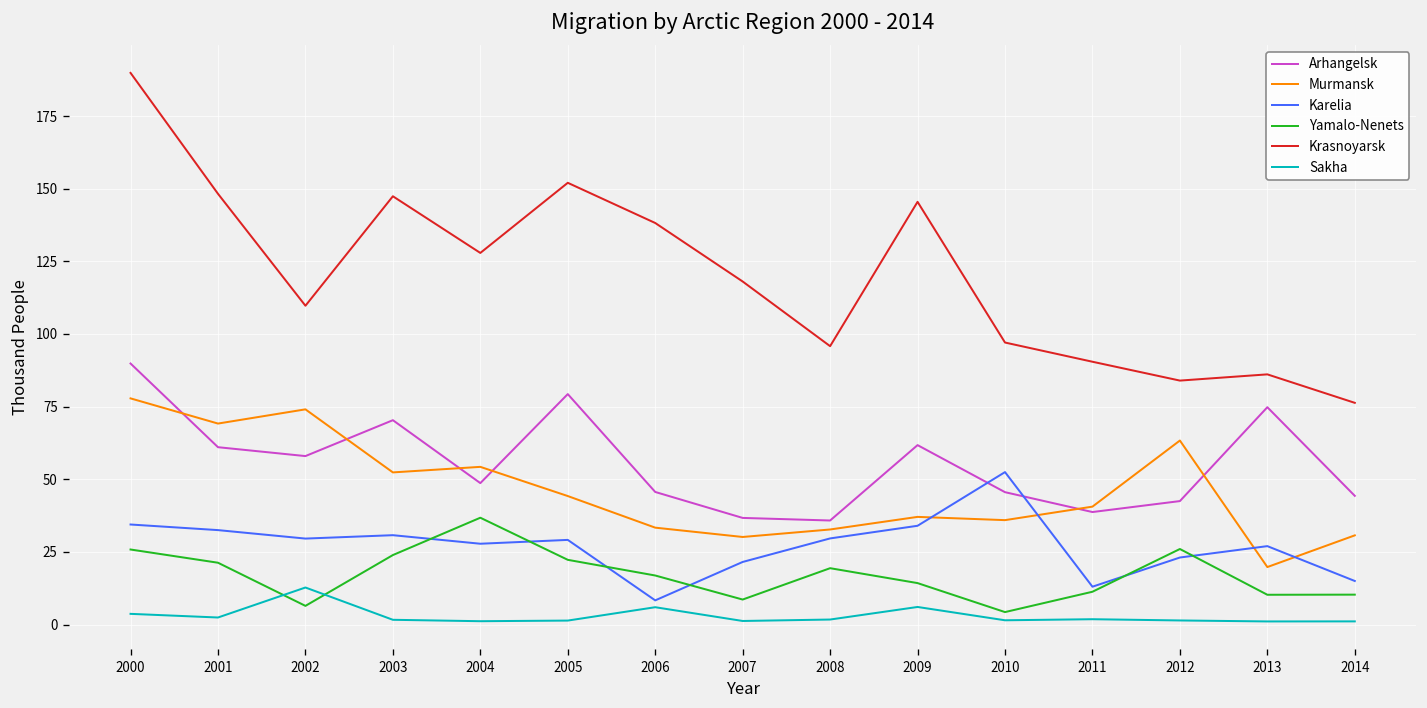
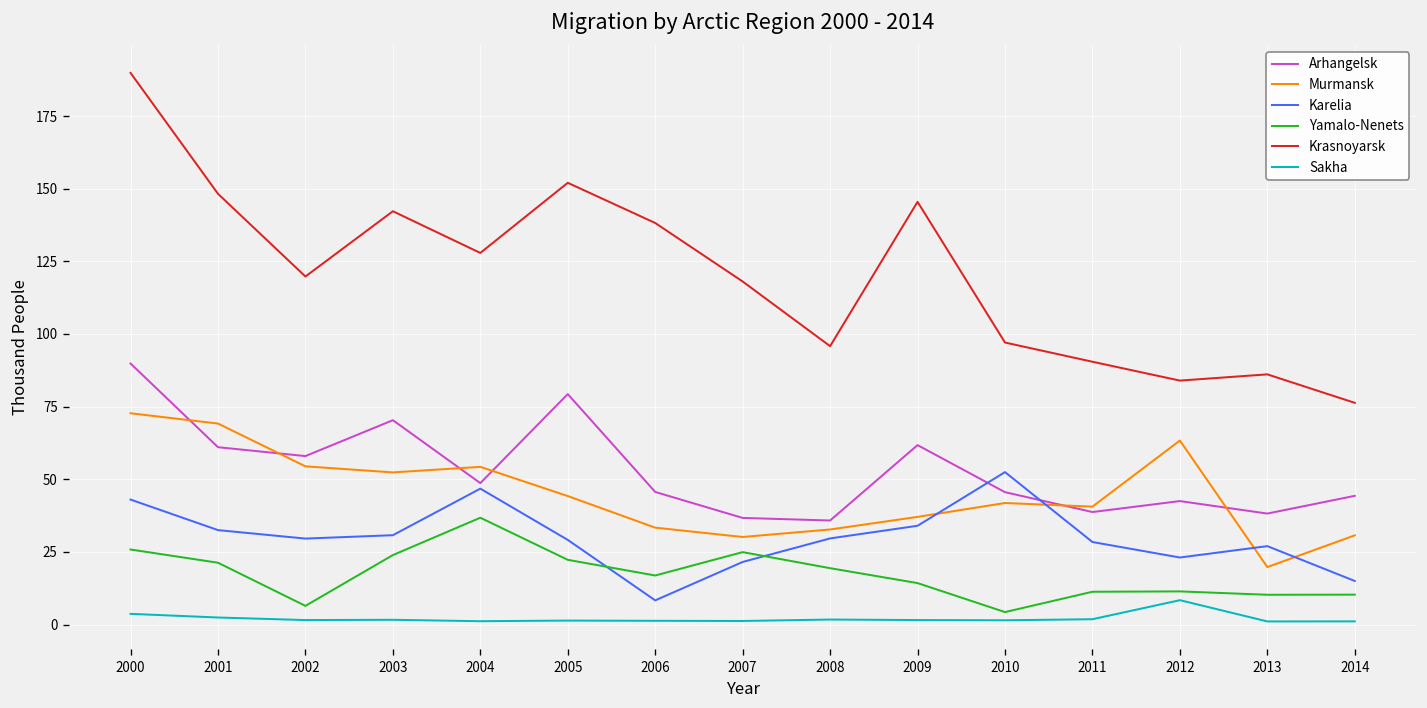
Murmansk, 2000: 78 -> 73
Karelia, 2000: 34 -> 43
Murmansk, 2002: 74 -> 54
Krasnoyarsk, 2002: 110 -> 120
Sakha, 2002: 13 -> 2
Krasnoyarsk, 2003: 147 -> 142
Karelia, 2004: 28 -> 47
Sakha, 2006: 6 -> 1
Yamalo-Nenets, 2007: 9 -> 25
Sakha, 2009: 6 -> 2
Murmansk, 2010: 36 -> 42
Karelia, 2011: 13 -> 28
Yamalo-Nenets, 2012: 26 -> 11
Sakha, 2012: 1 -> 8
Arhangelsk, 2013: 75 -> 38
